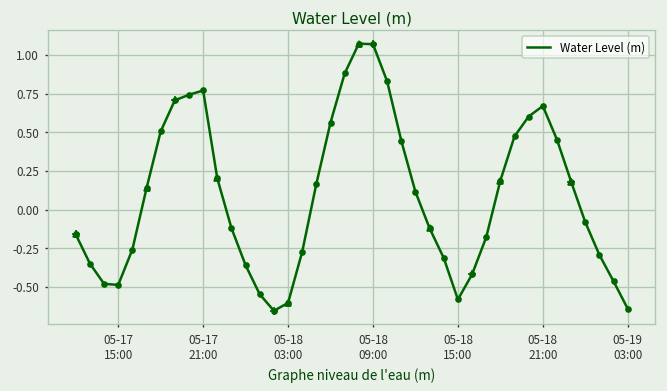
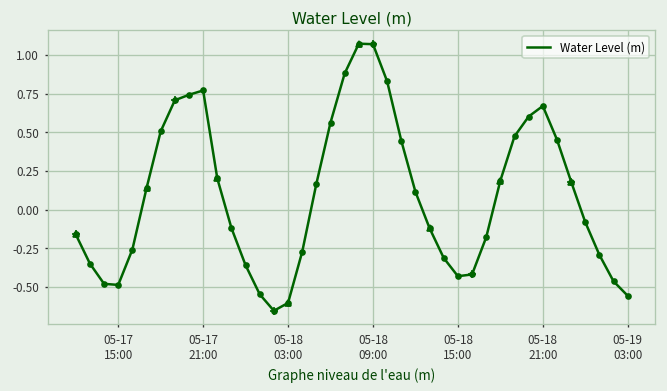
05-18 15:00: -0.58 -> -0.43
05-19 03:00: -0.64 -> -0.56
